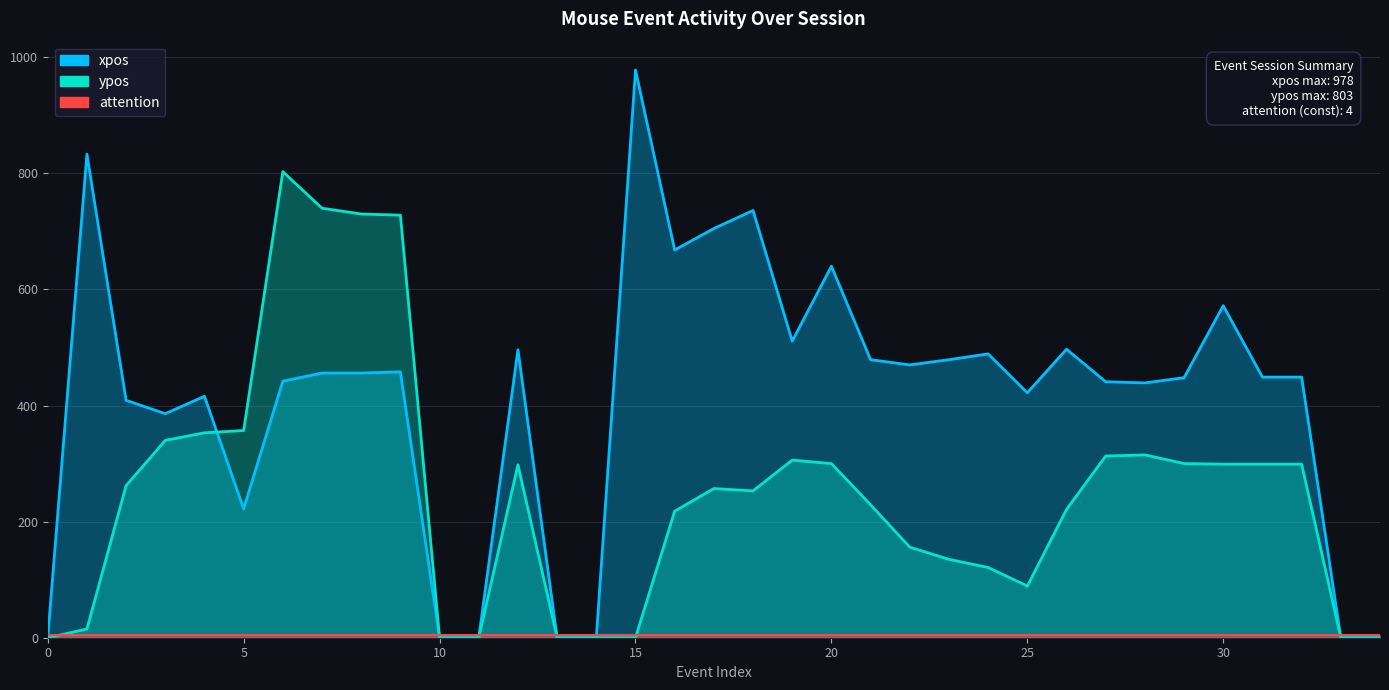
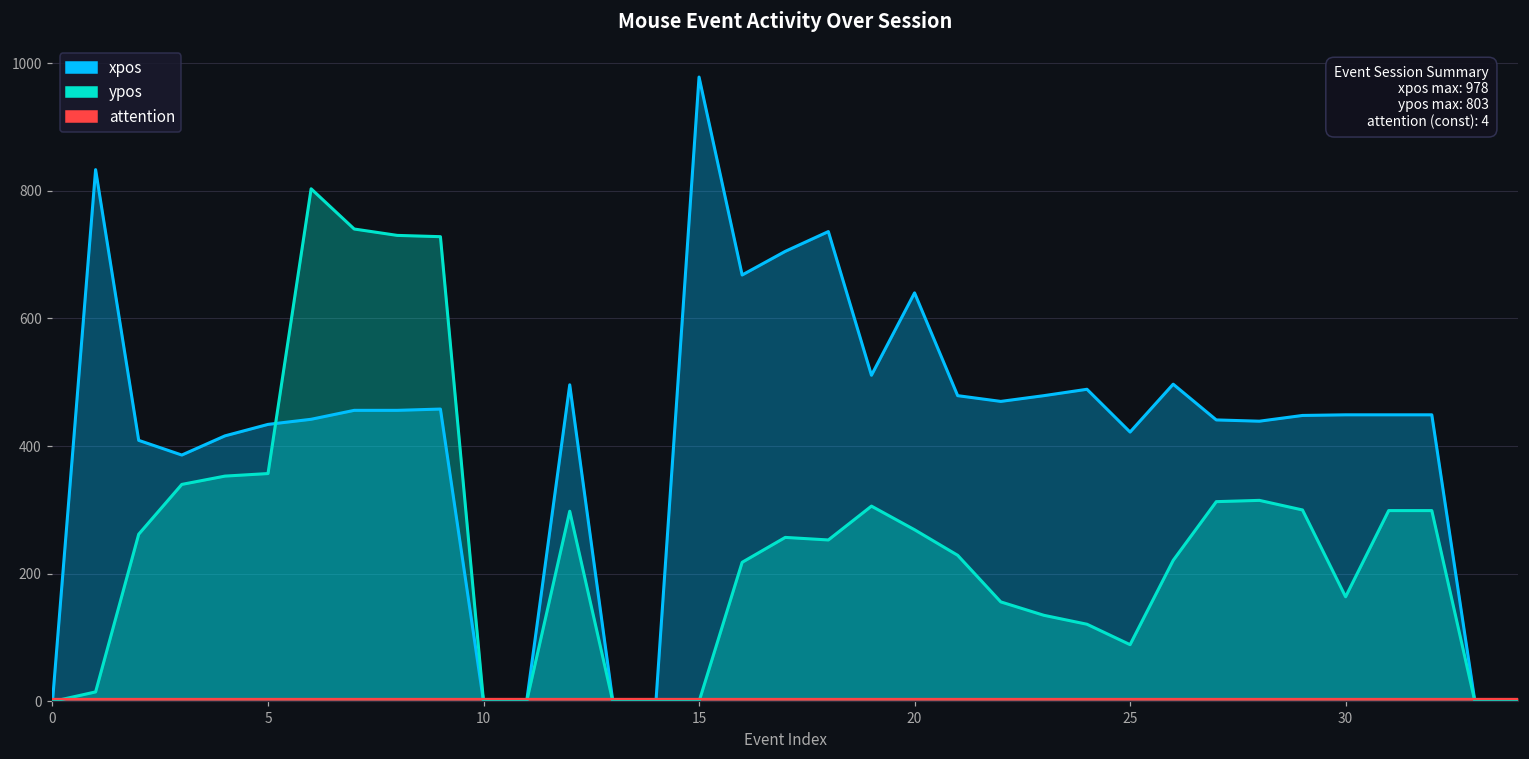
xpos, 5: 220 -> 430
ypos, 20: 300 -> 270
xpos, 30: 570 -> 450
ypos, 30: 300 -> 160
